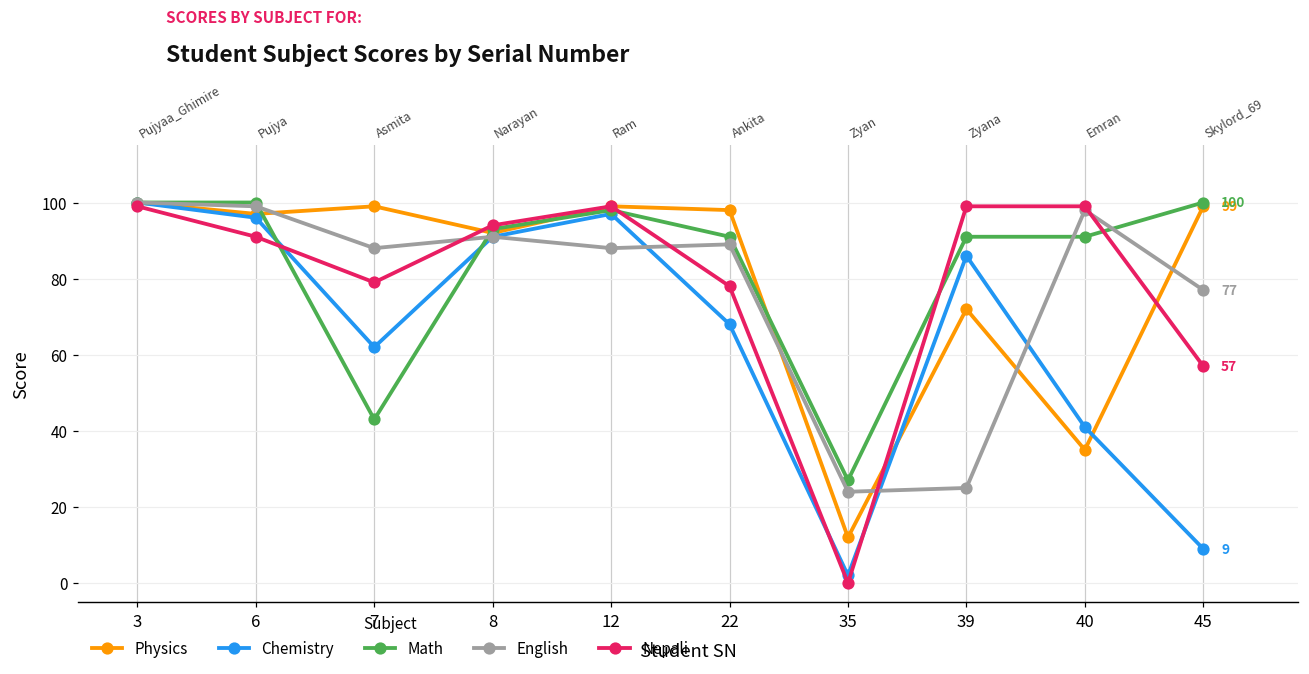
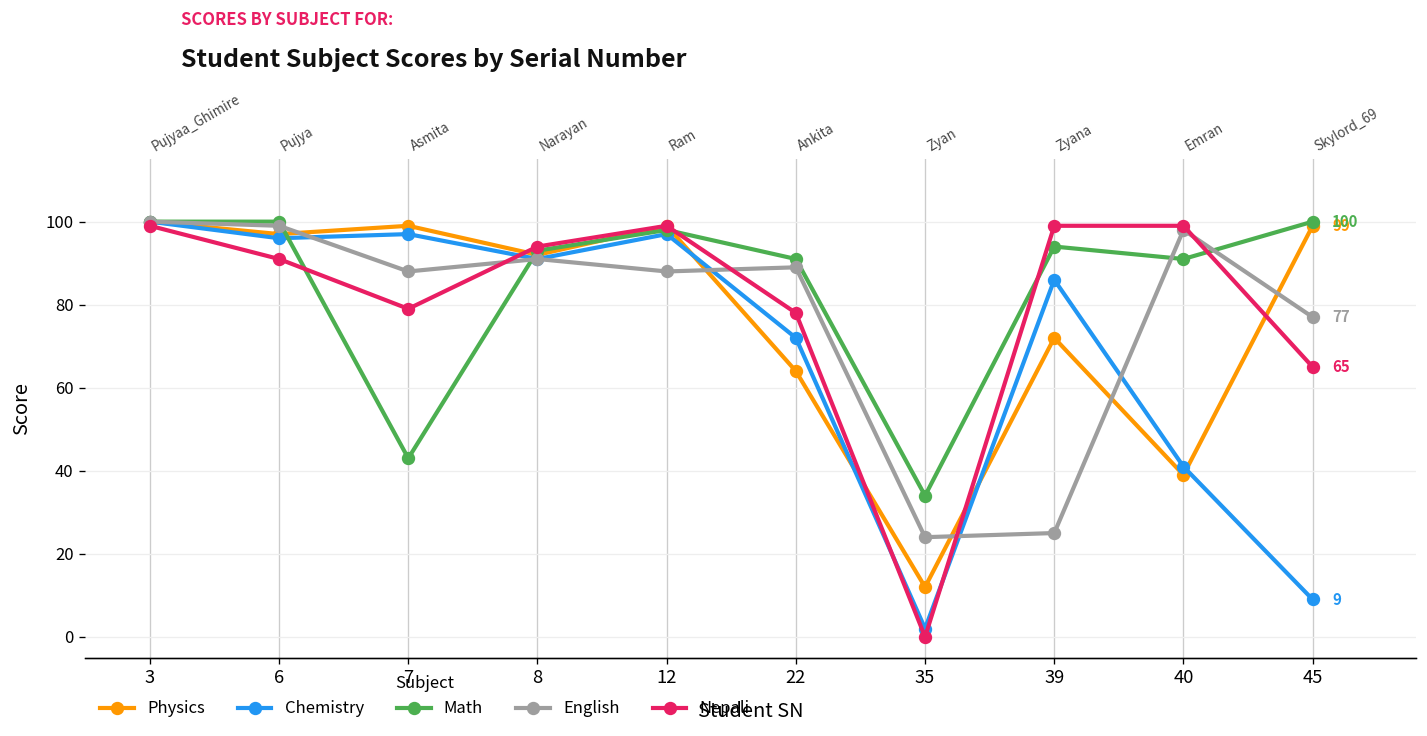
Chemistry, 7: 62 -> 97
Physics, 22: 98 -> 64
Chemistry, 22: 68 -> 72
Math, 35: 27 -> 34
Math, 39: 91 -> 94
Physics, 40: 35 -> 39
Nepali, 45: 57 -> 65
